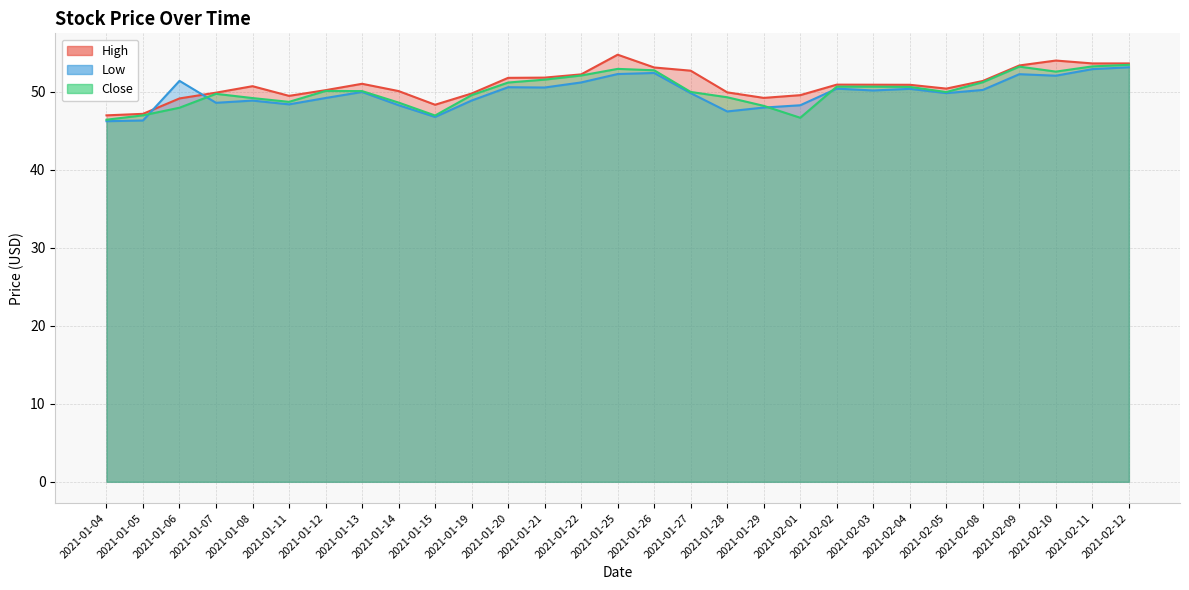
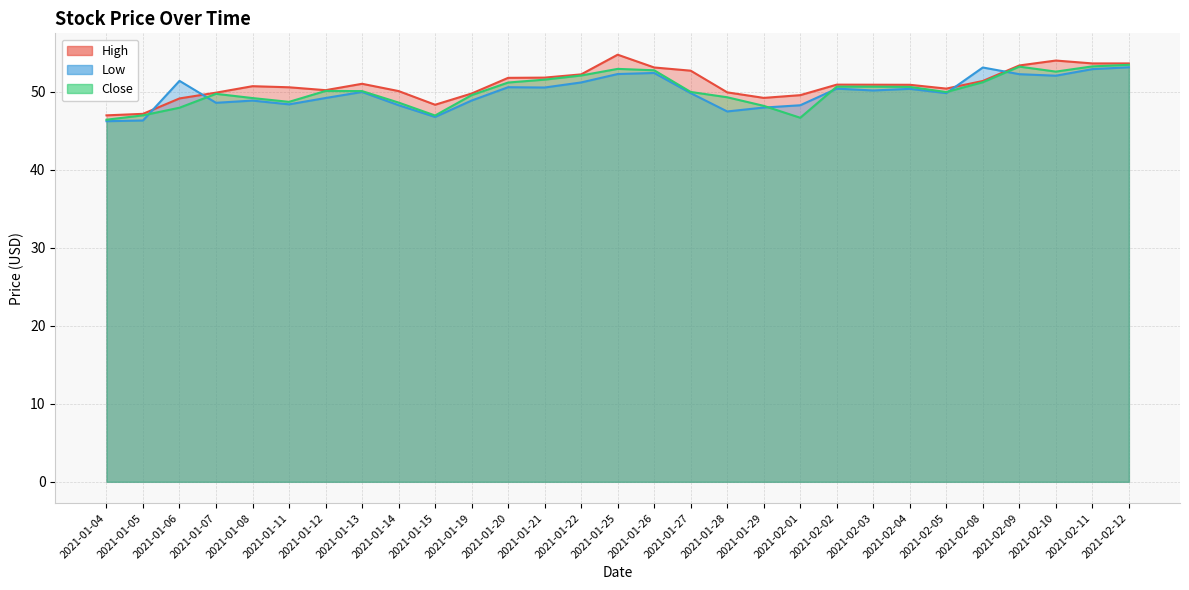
High, 2021-01-11: 50 -> 51
Low, 2021-02-08: 50 -> 53
